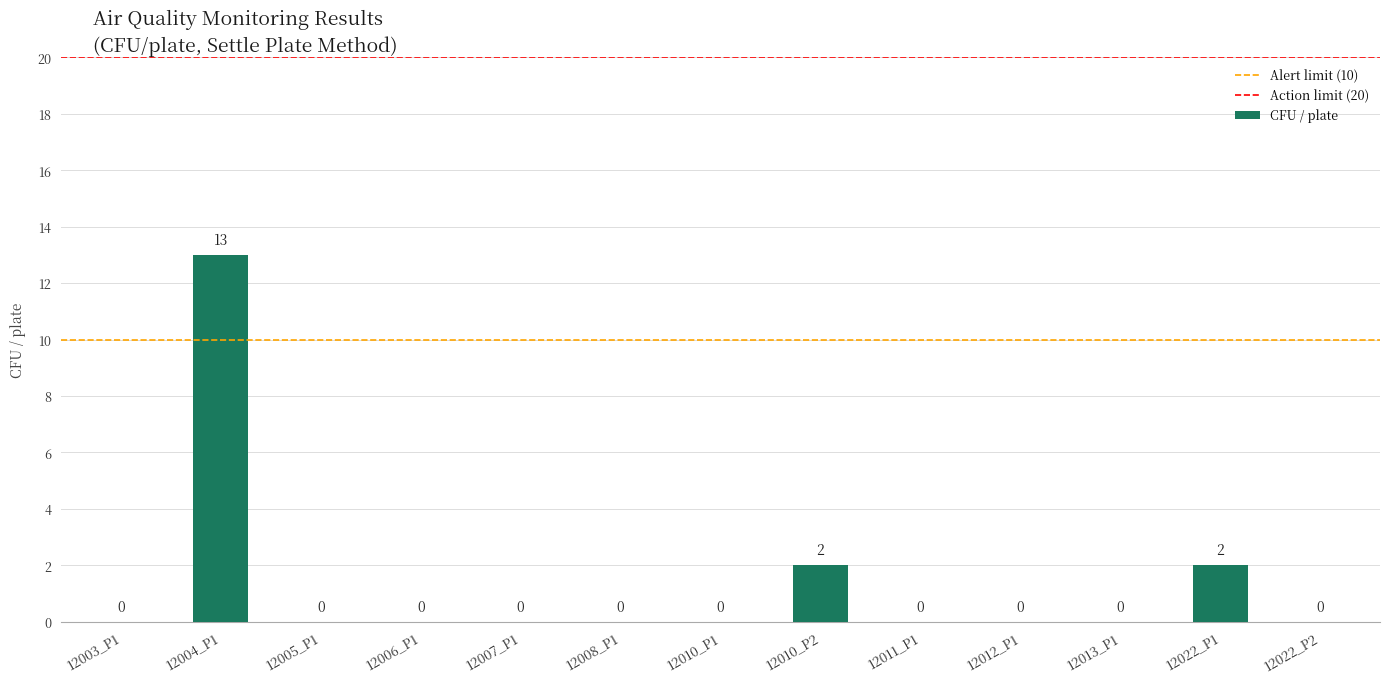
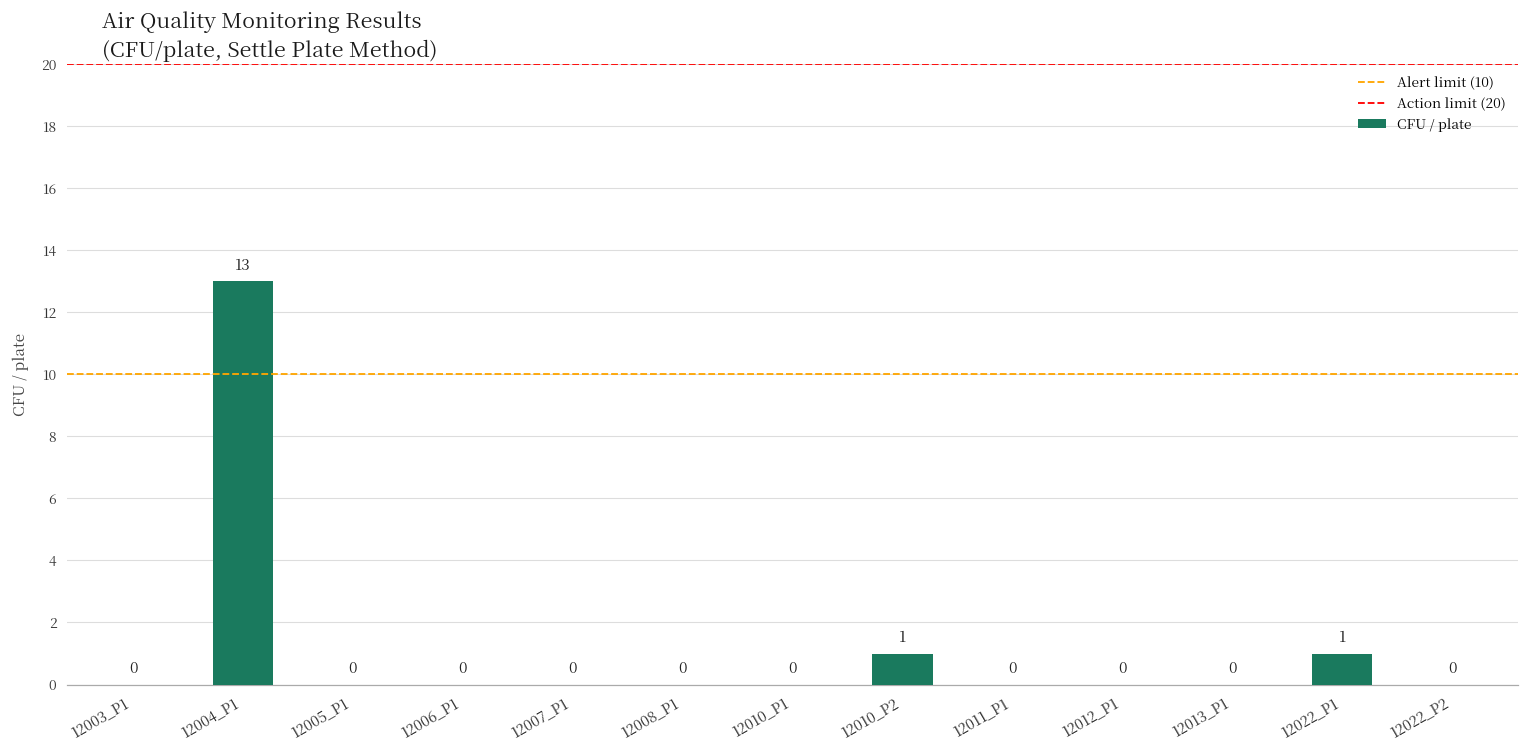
12010_P2: 2 -> 1
12022_P1: 2 -> 1
